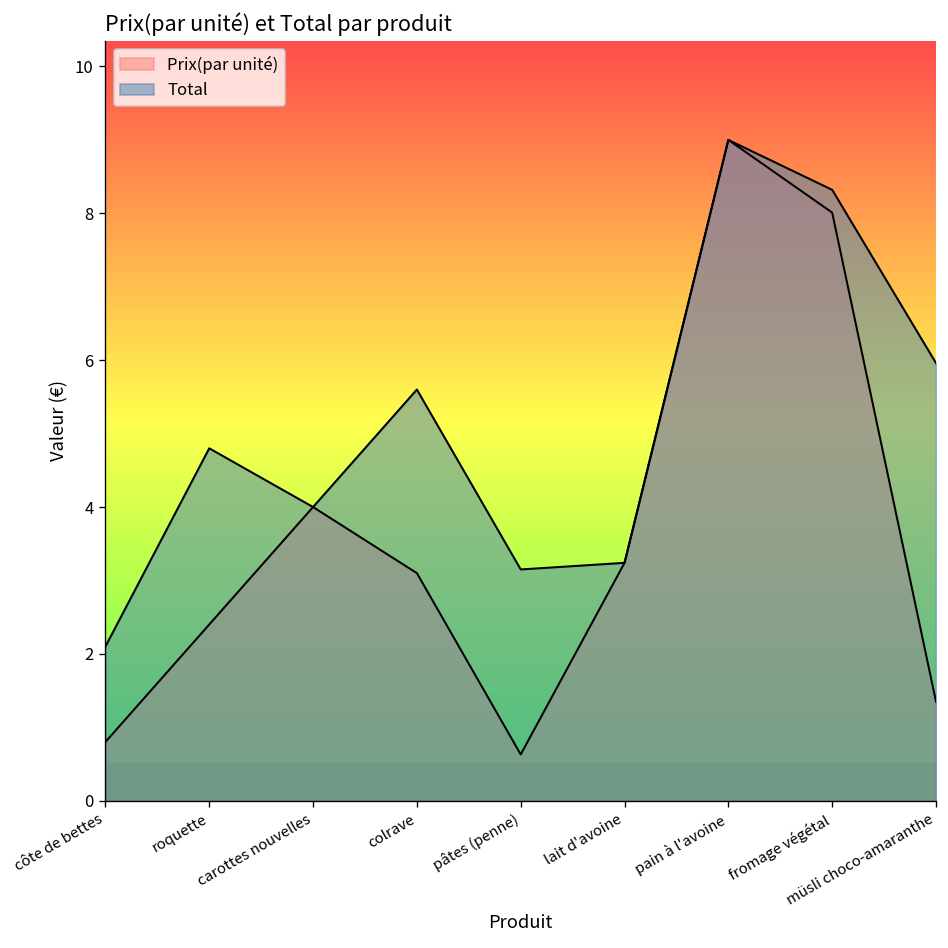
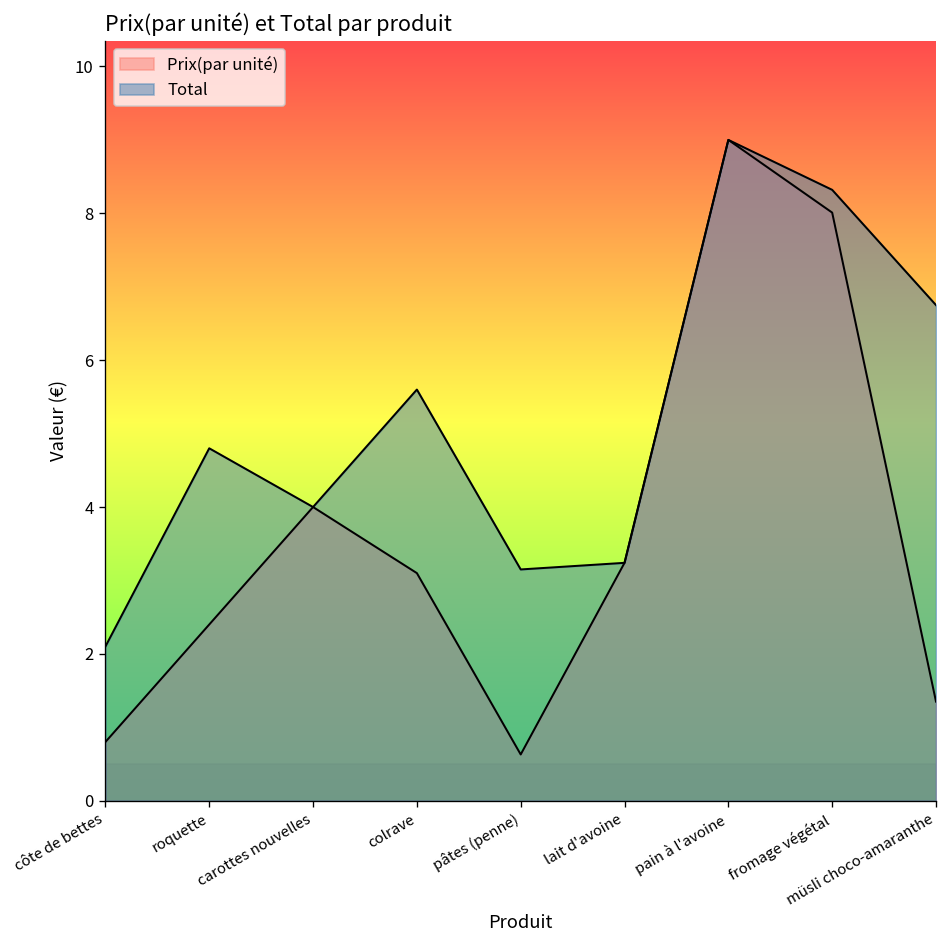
Total, müsli choco-amaranthe: 6.0 -> 6.8
